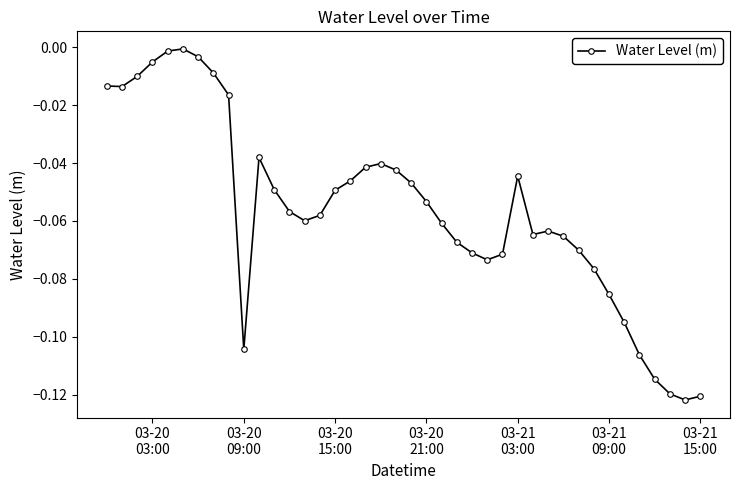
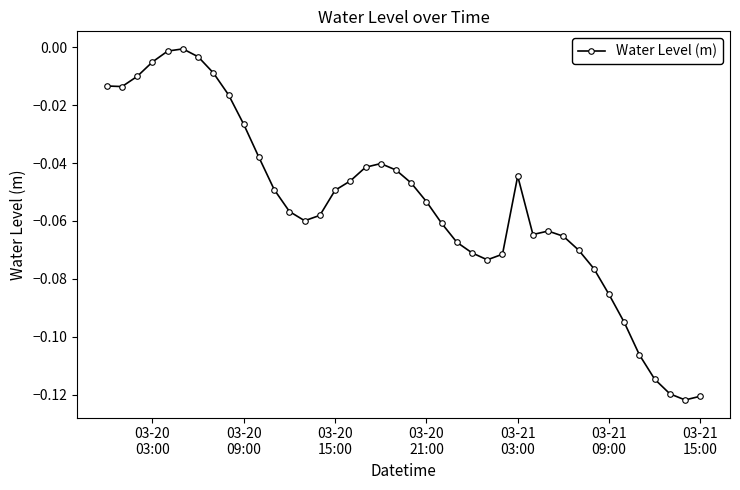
03-20 09:00: -0.104 -> -0.027
